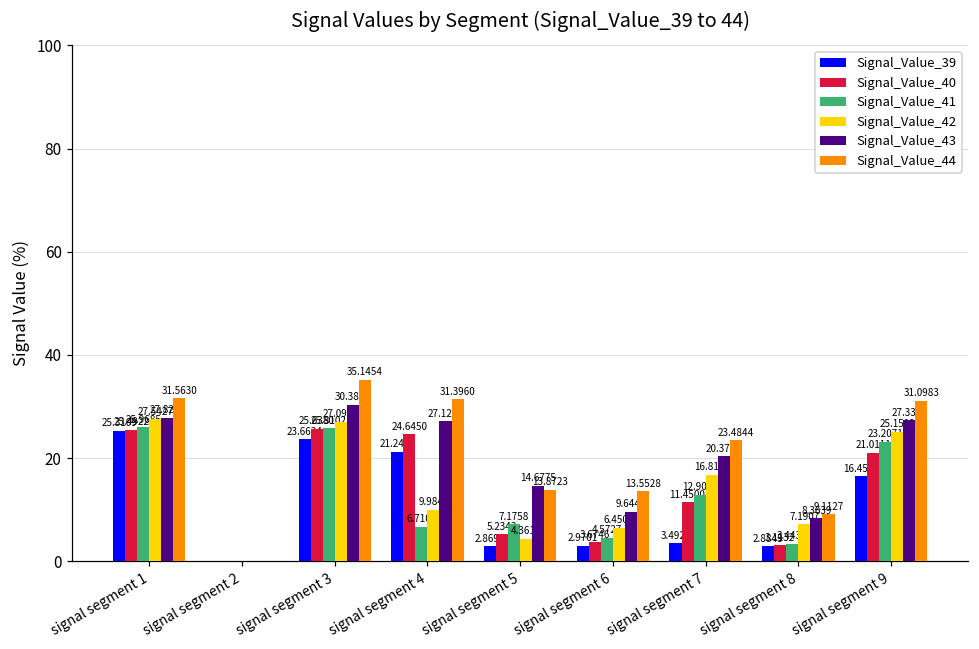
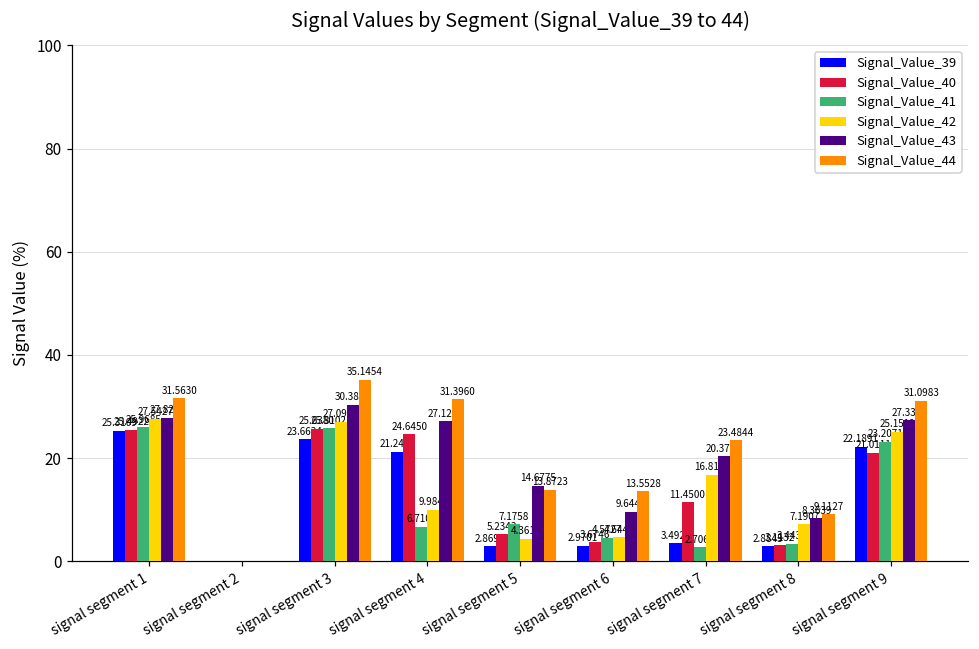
Signal_Value_42, signal segment 6: 6.4504 -> 4.6441
Signal_Value_41, signal segment 7: 12.9094 -> 2.7062
Signal_Value_39, signal segment 9: 16.4542 -> 22.1891
